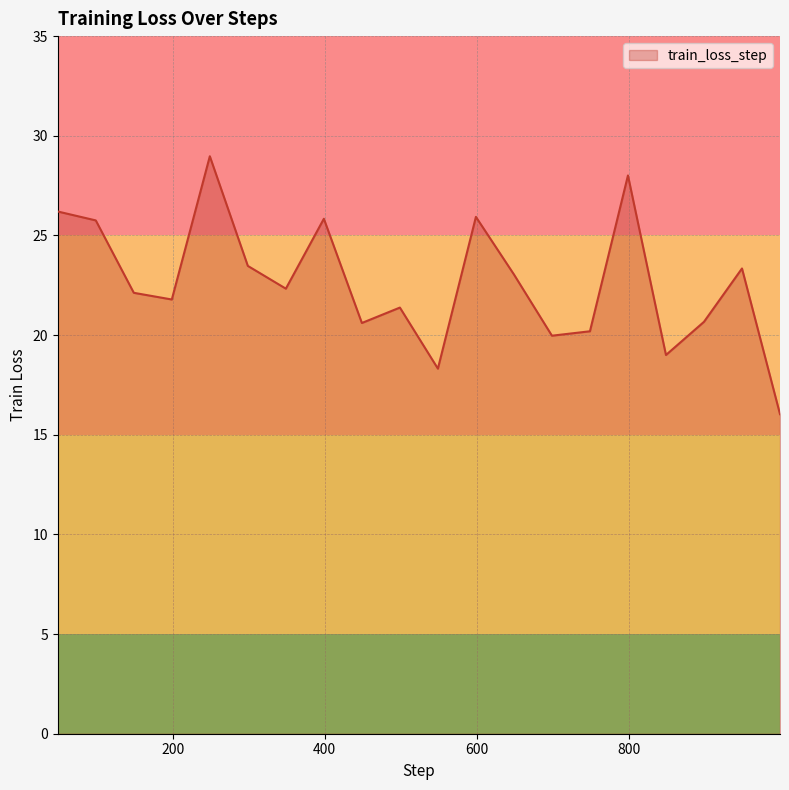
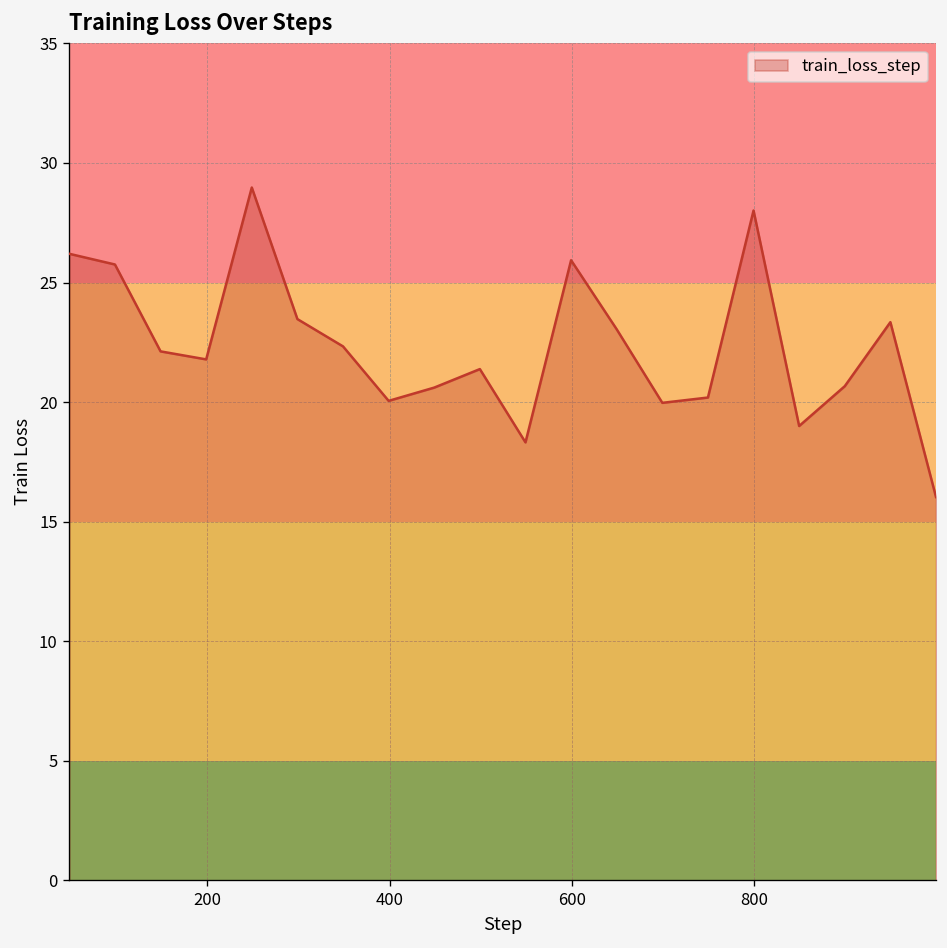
400: 25.8 -> 20.1
